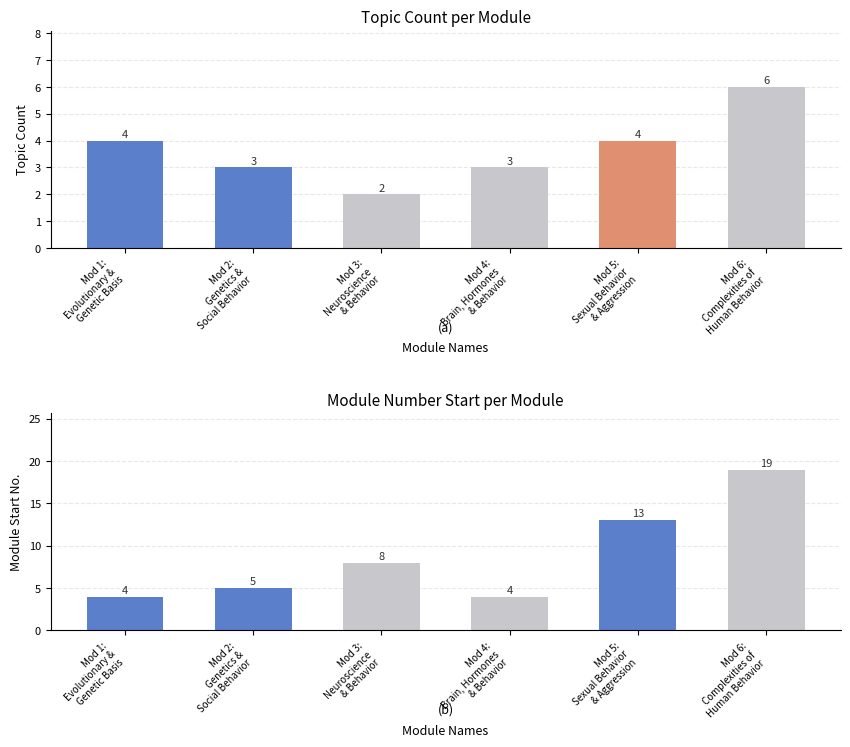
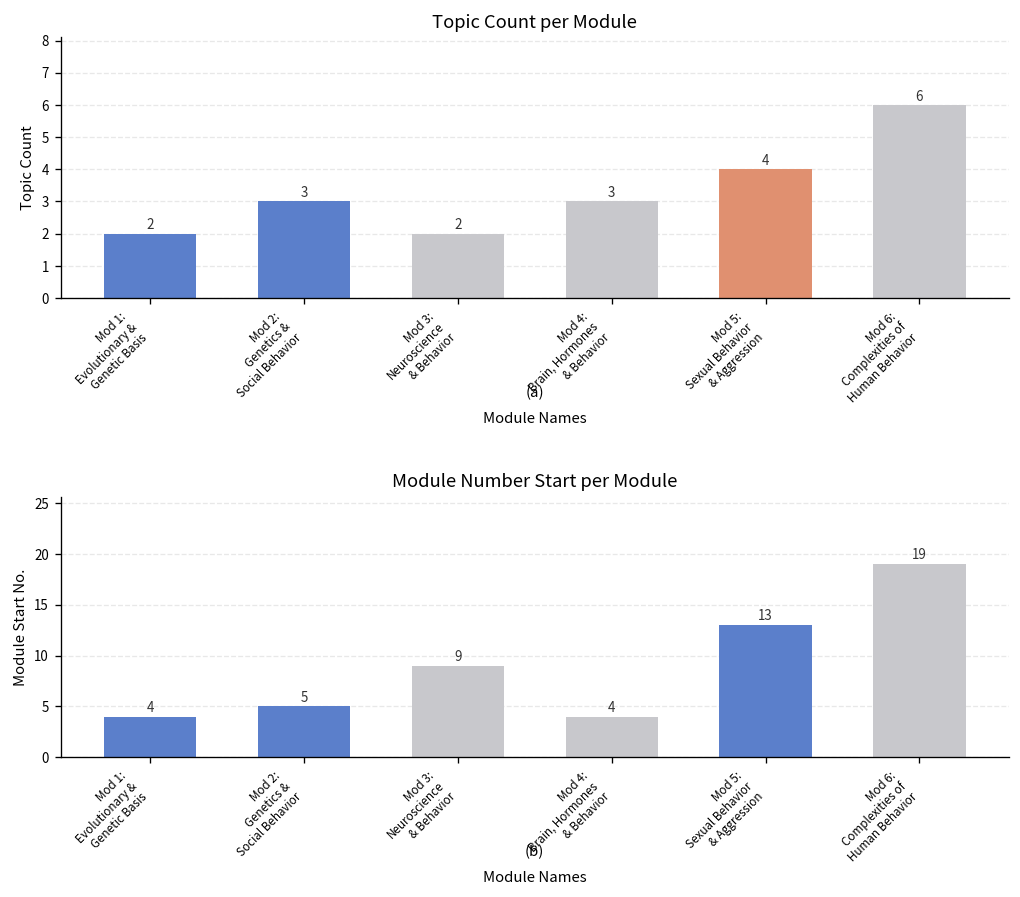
Topic Count per Module, Mod 1: Evolutionary & Genetic Basis: 4 -> 2
Module Number Start per Module, Mod 3: Neuroscience & Behavior: 8 -> 9
